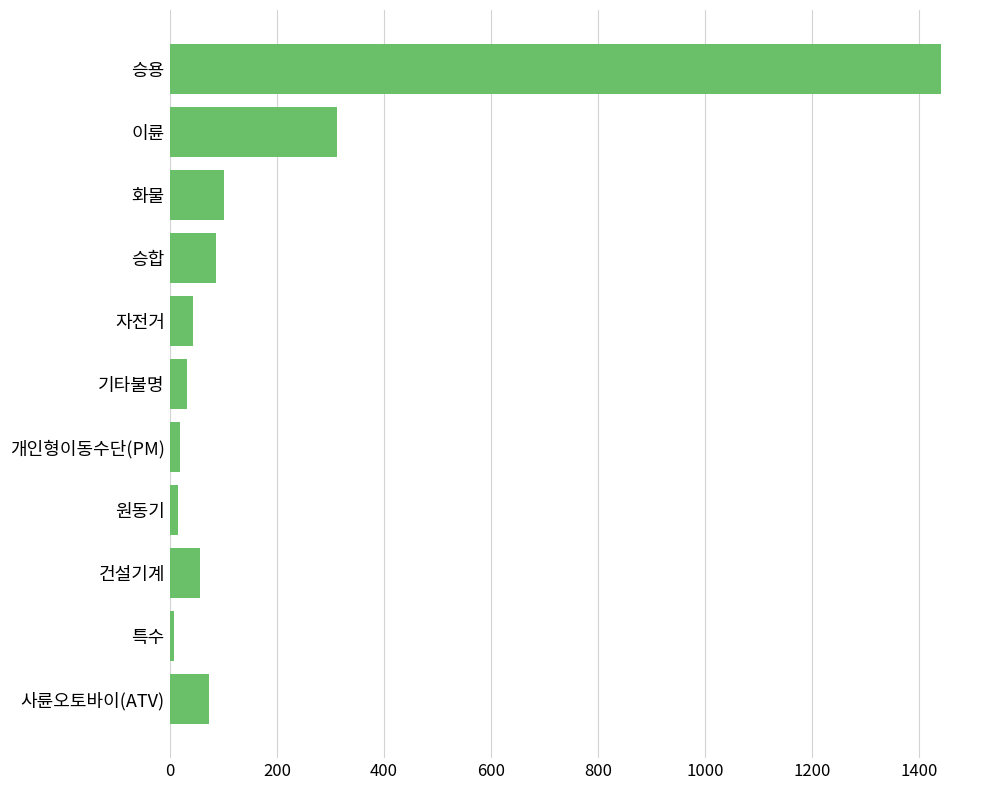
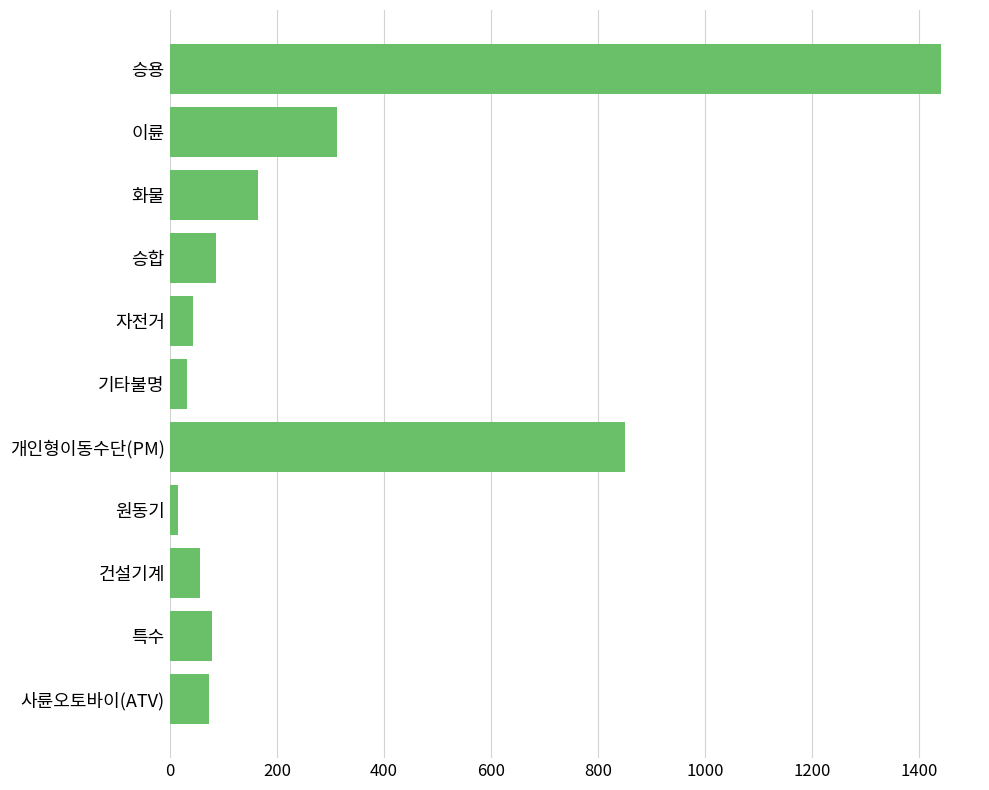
화물: 100 -> 160
개인형이동수단(PM): 20 -> 850
특수: 10 -> 80
